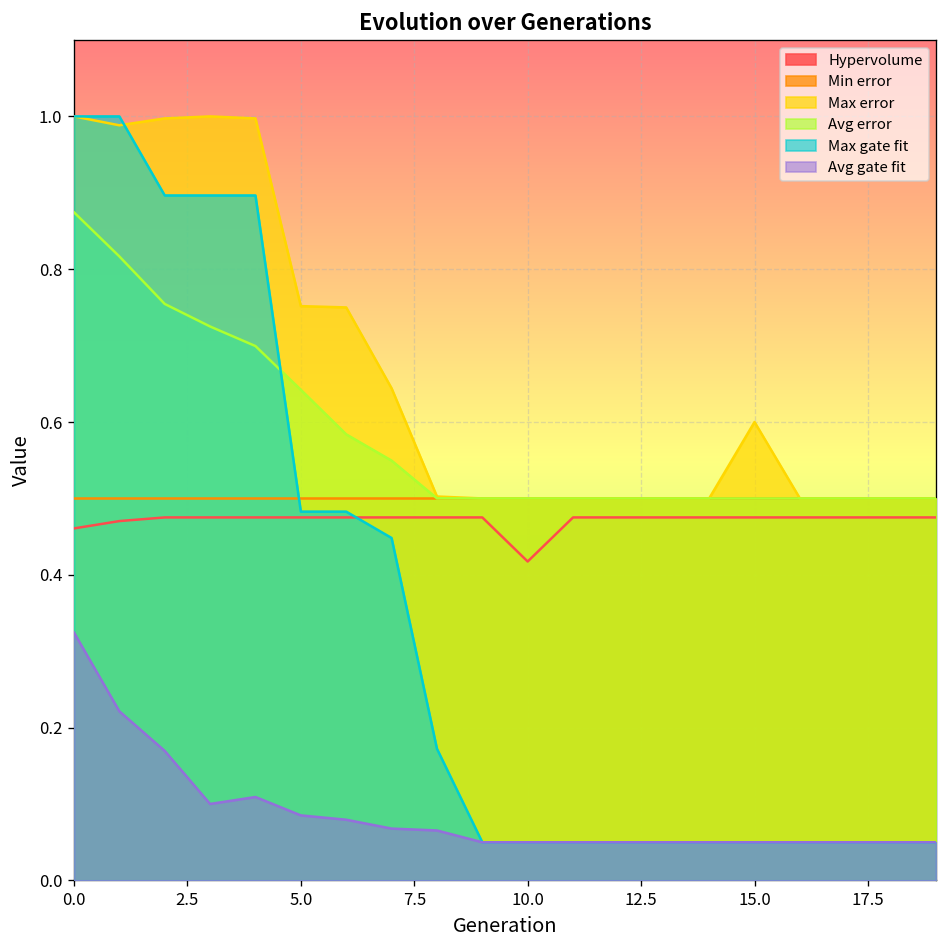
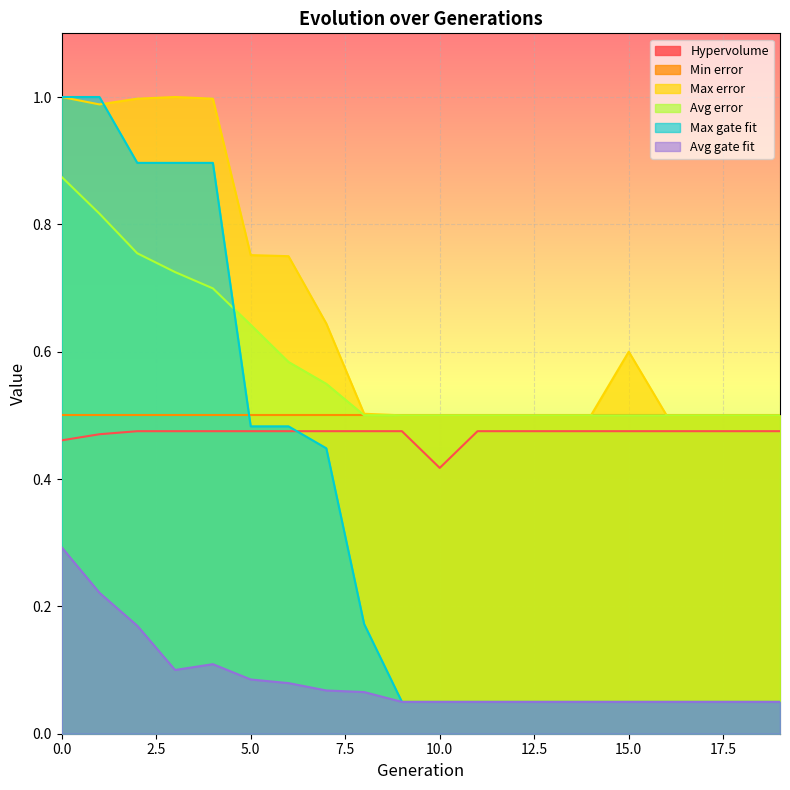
Avg gate fit, 0.0: 0.32 -> 0.29
